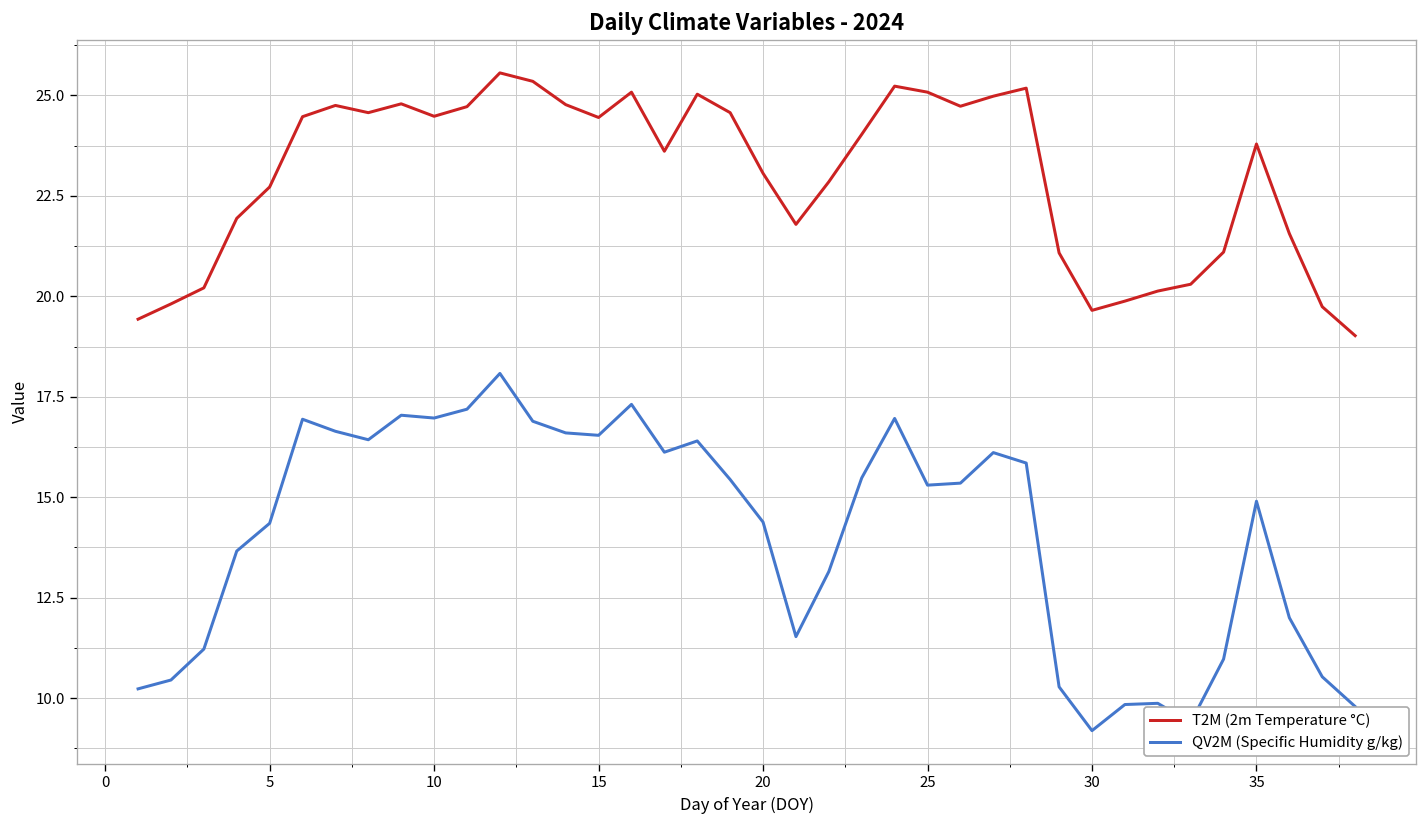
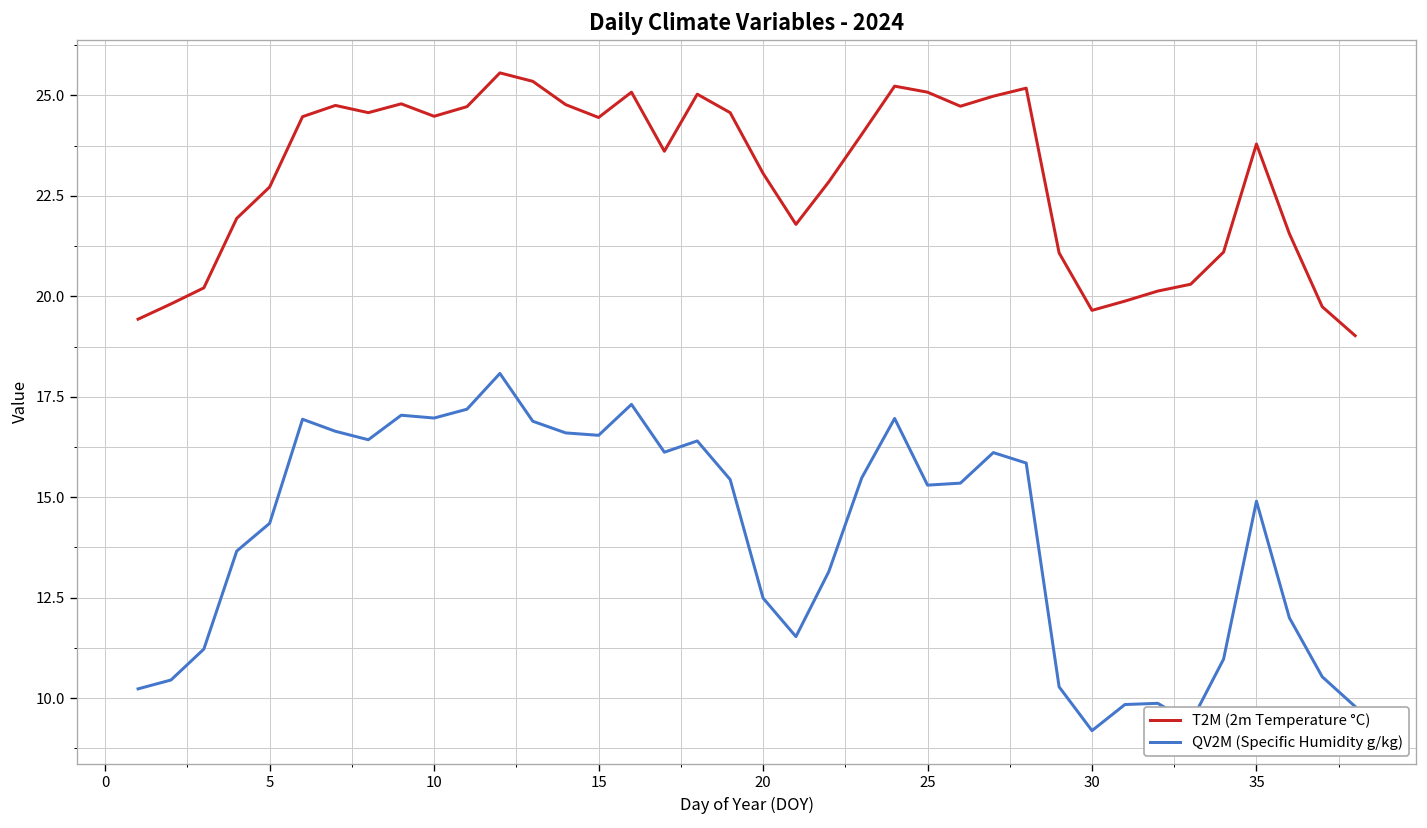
QV2M (Specific Humidity g/kg), 20: 14.4 -> 12.5
